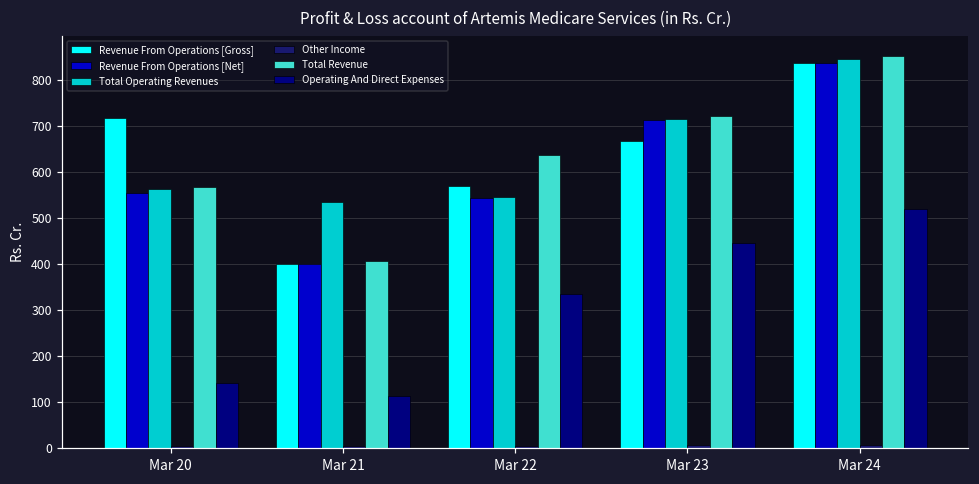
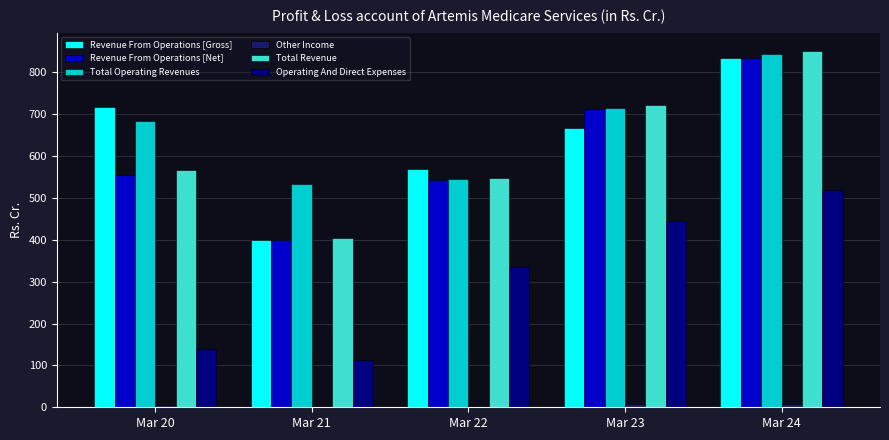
Total Operating Revenues, Mar 20: 560 -> 680
Total Revenue, Mar 22: 640 -> 550
